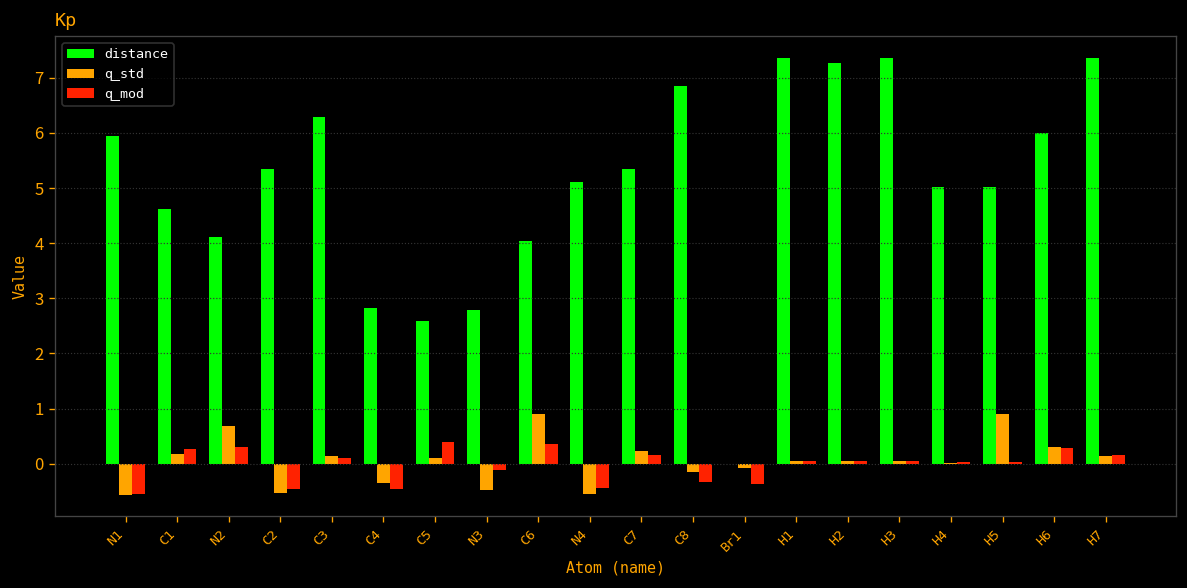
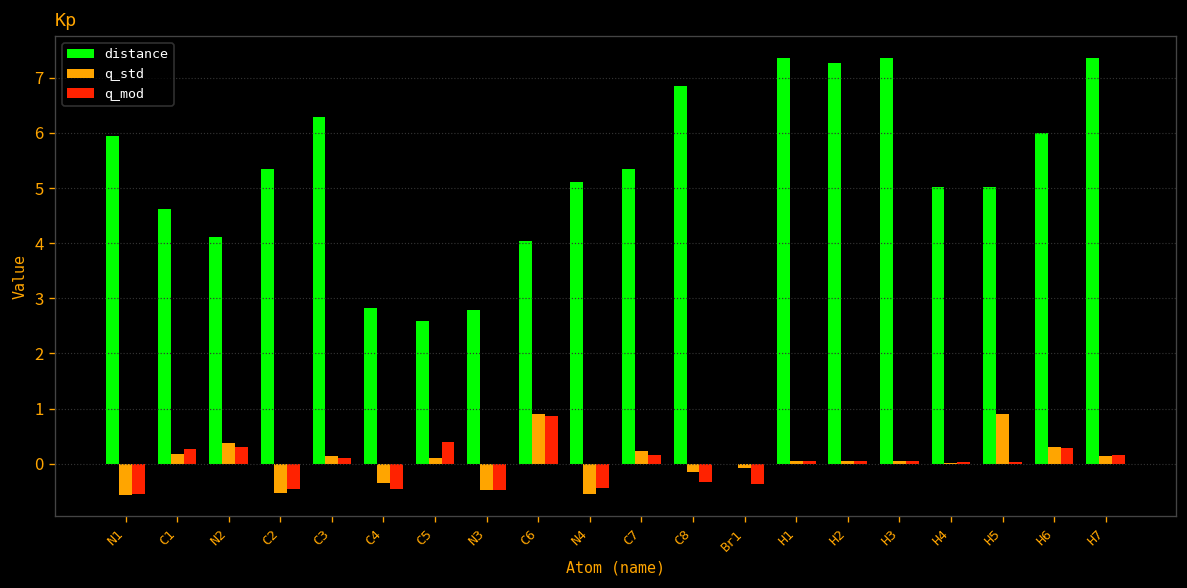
q_std, N2: 0.7 -> 0.4
q_mod, N3: -0.1 -> -0.5
q_mod, C6: 0.4 -> 0.9
